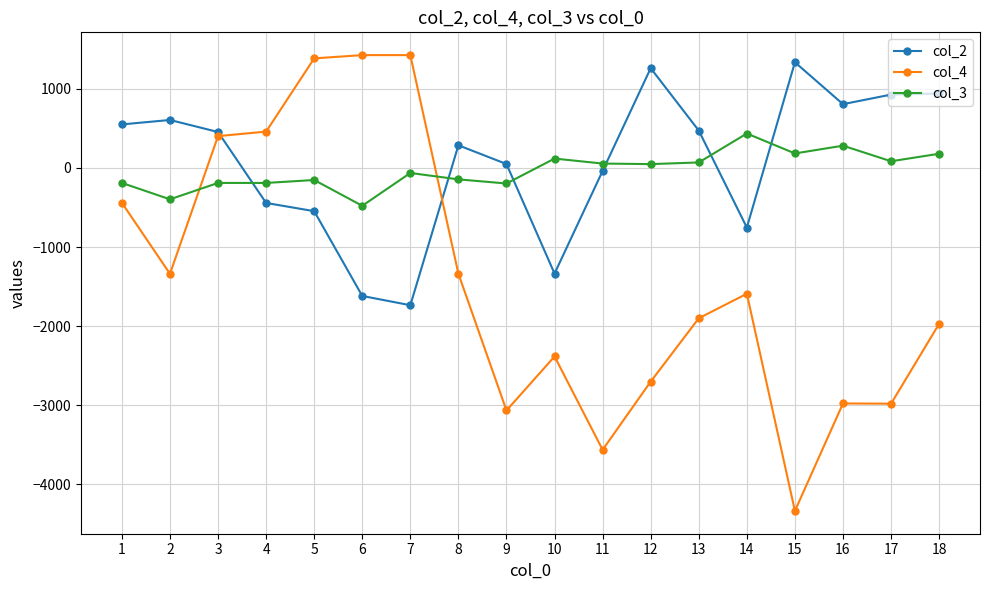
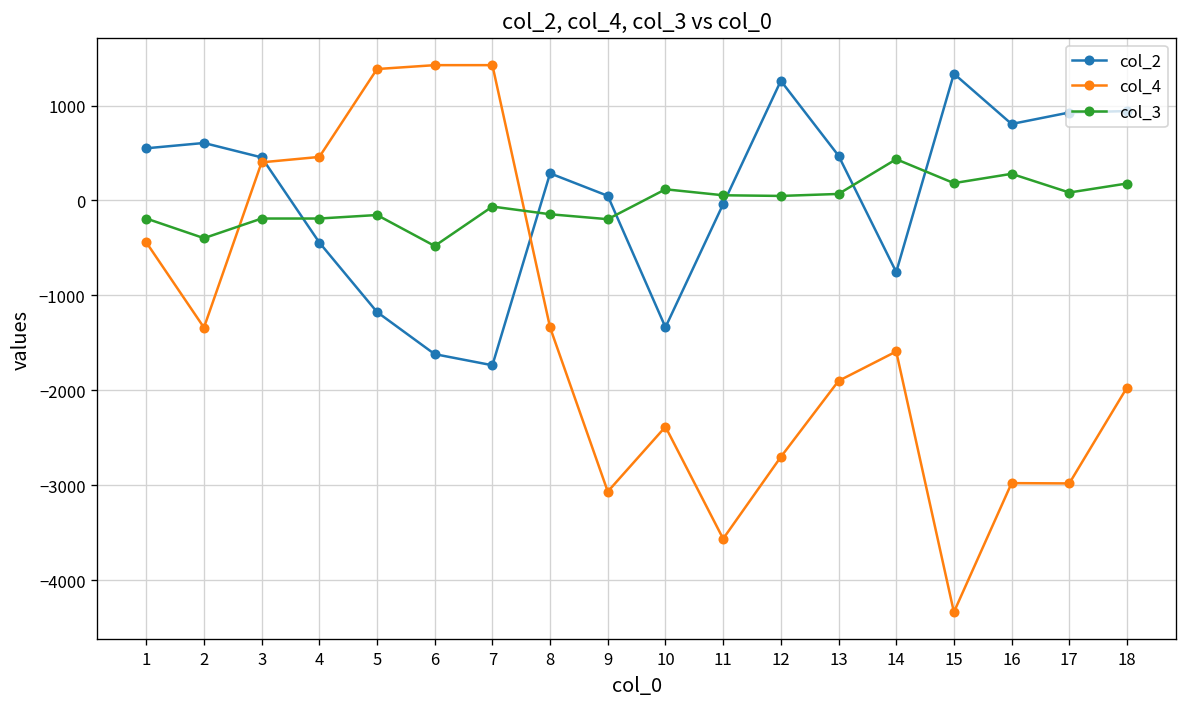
col_2, 5: -500 -> -1200
